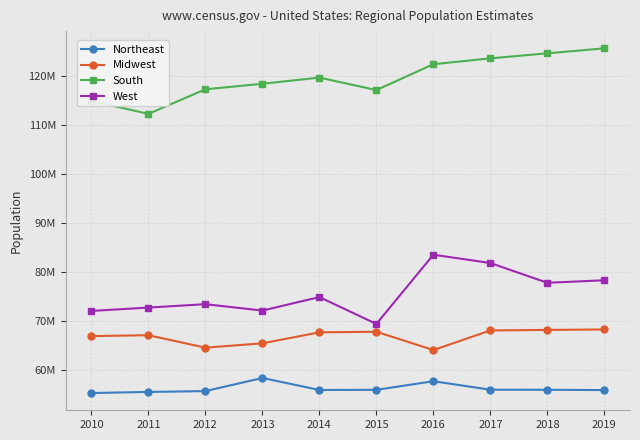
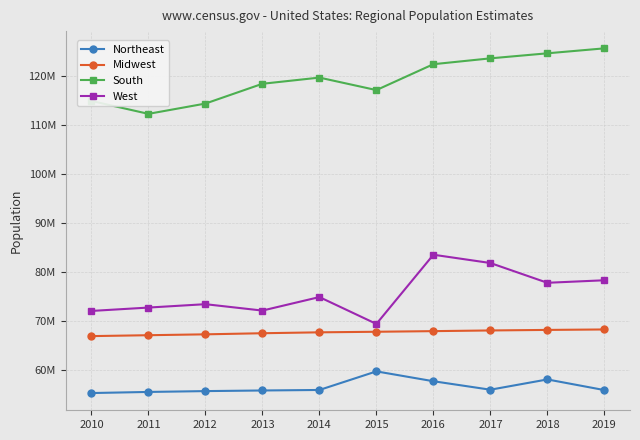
Midwest, 2012: 65000000 -> 67000000
South, 2012: 117000000 -> 114000000
Northeast, 2013: 58000000 -> 56000000
Midwest, 2013: 66000000 -> 68000000
Northeast, 2015: 56000000 -> 60000000
Midwest, 2016: 64000000 -> 68000000
Northeast, 2018: 56000000 -> 58000000
